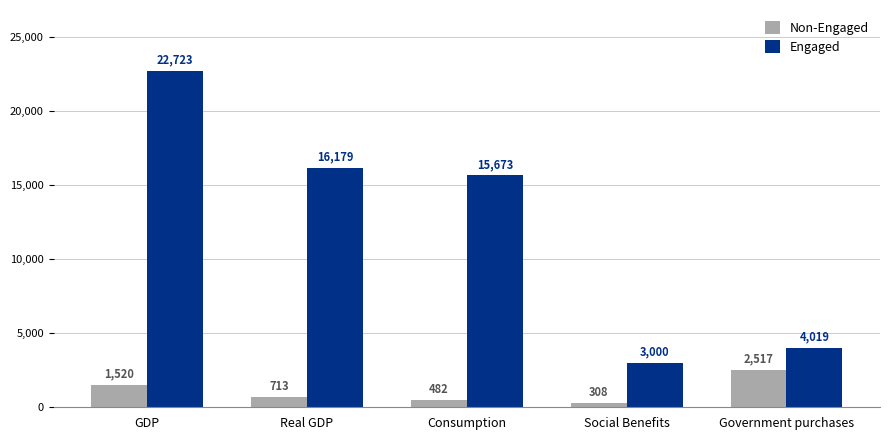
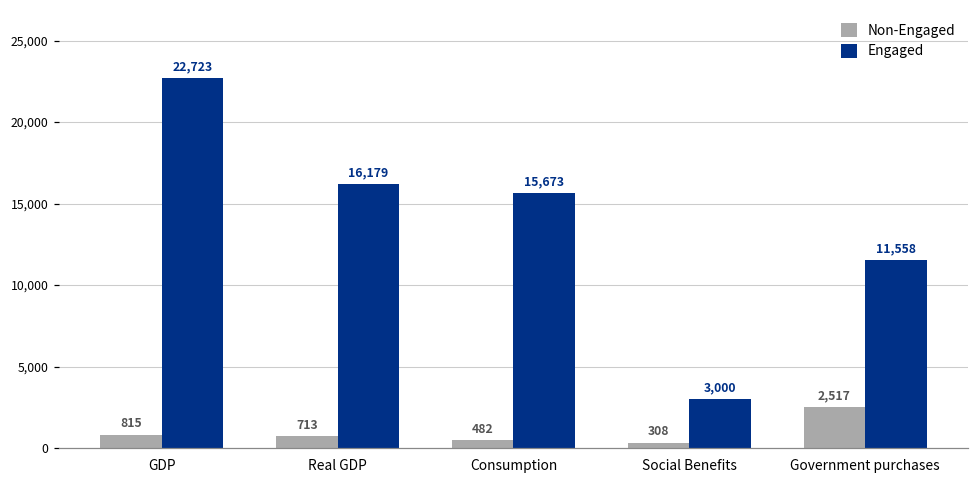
Non-Engaged, GDP: 1,520 -> 815
Engaged, Government purchases: 4,019 -> 11,558
